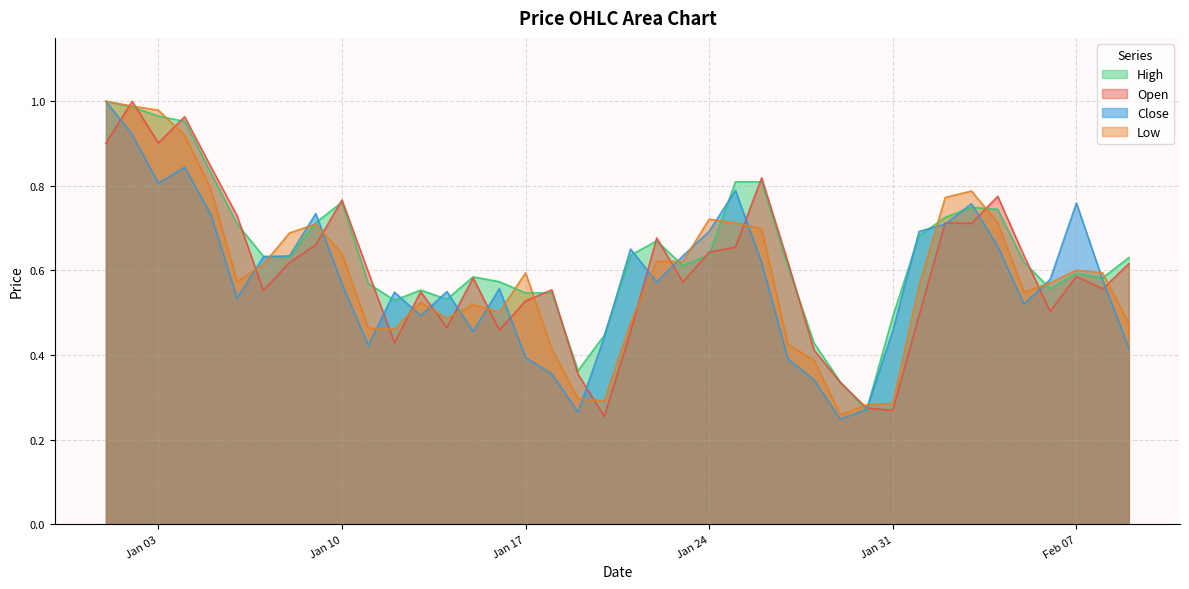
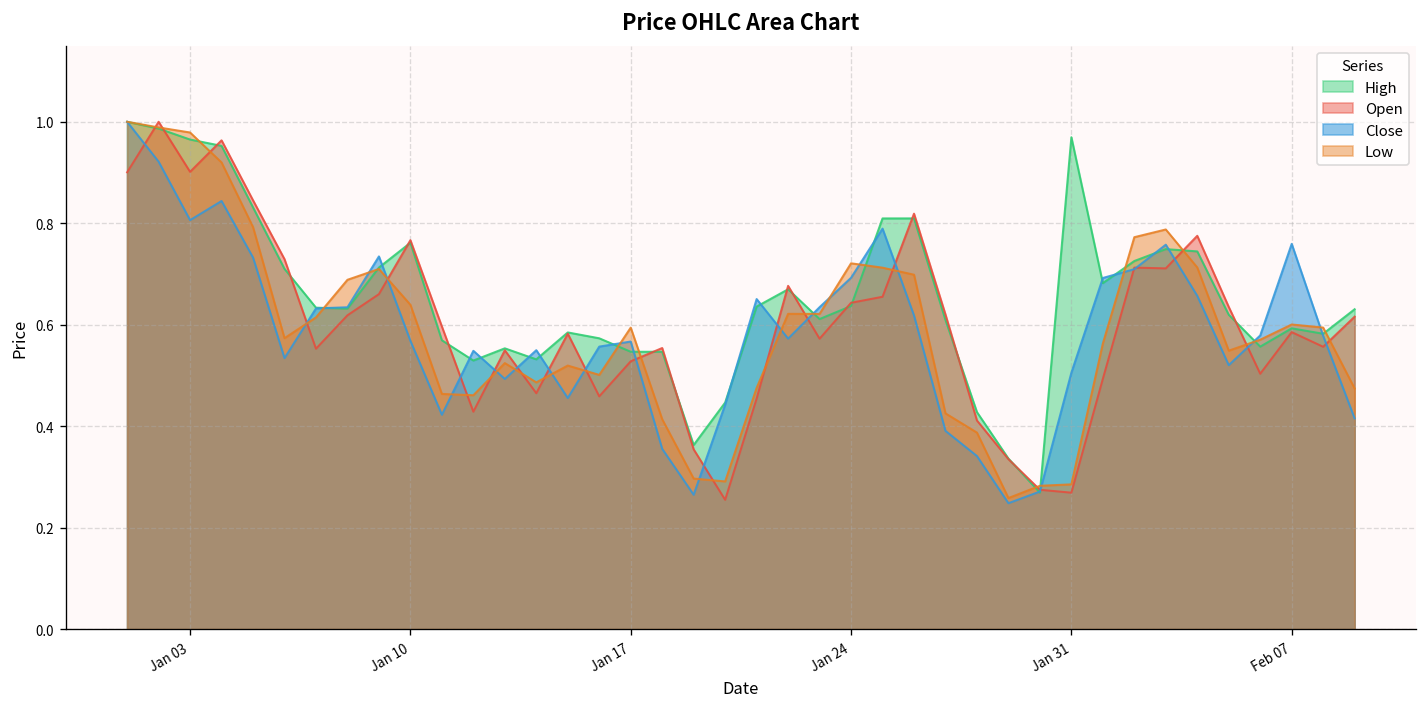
Close, Jan 17: 0.39 -> 0.57
High, Jan 31: 0.49 -> 0.97
Close, Jan 31: 0.46 -> 0.51
